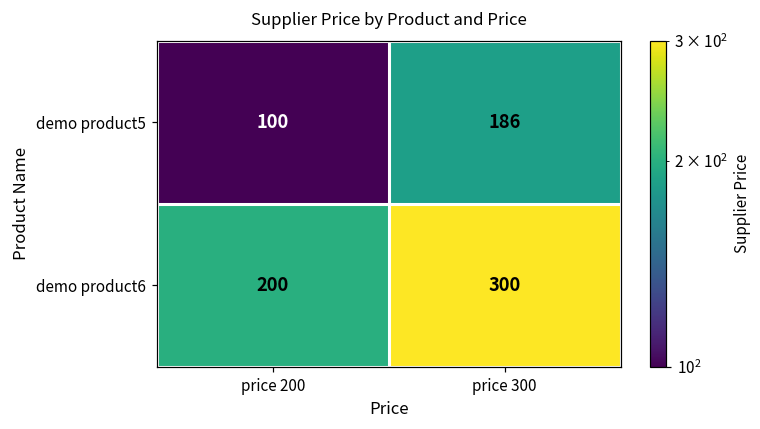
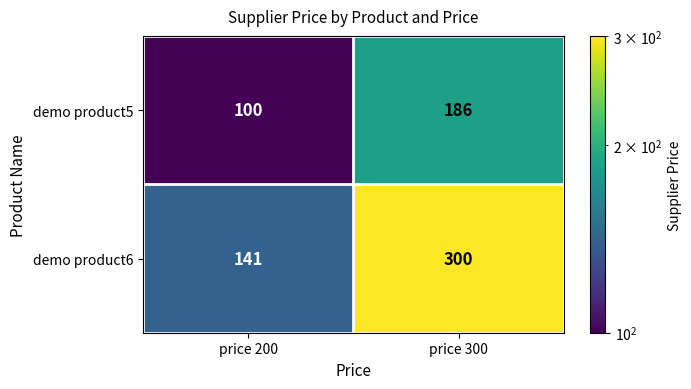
demo product6, price 200: 200 -> 141
